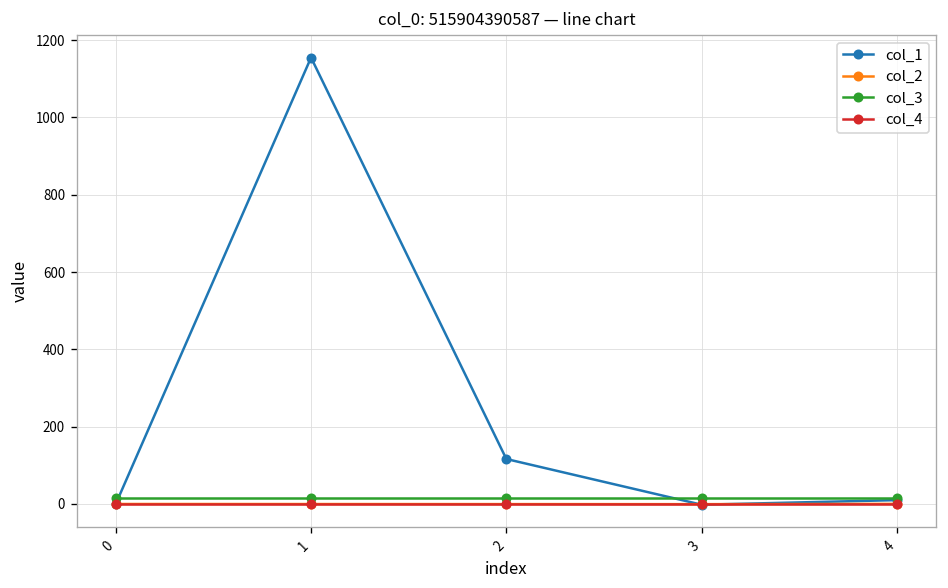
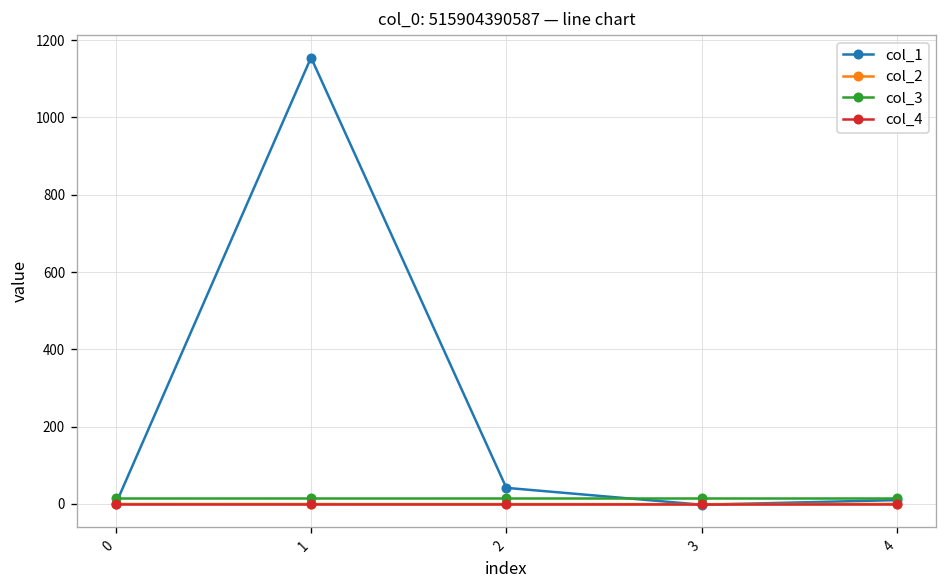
col_1, 2: 120 -> 40
